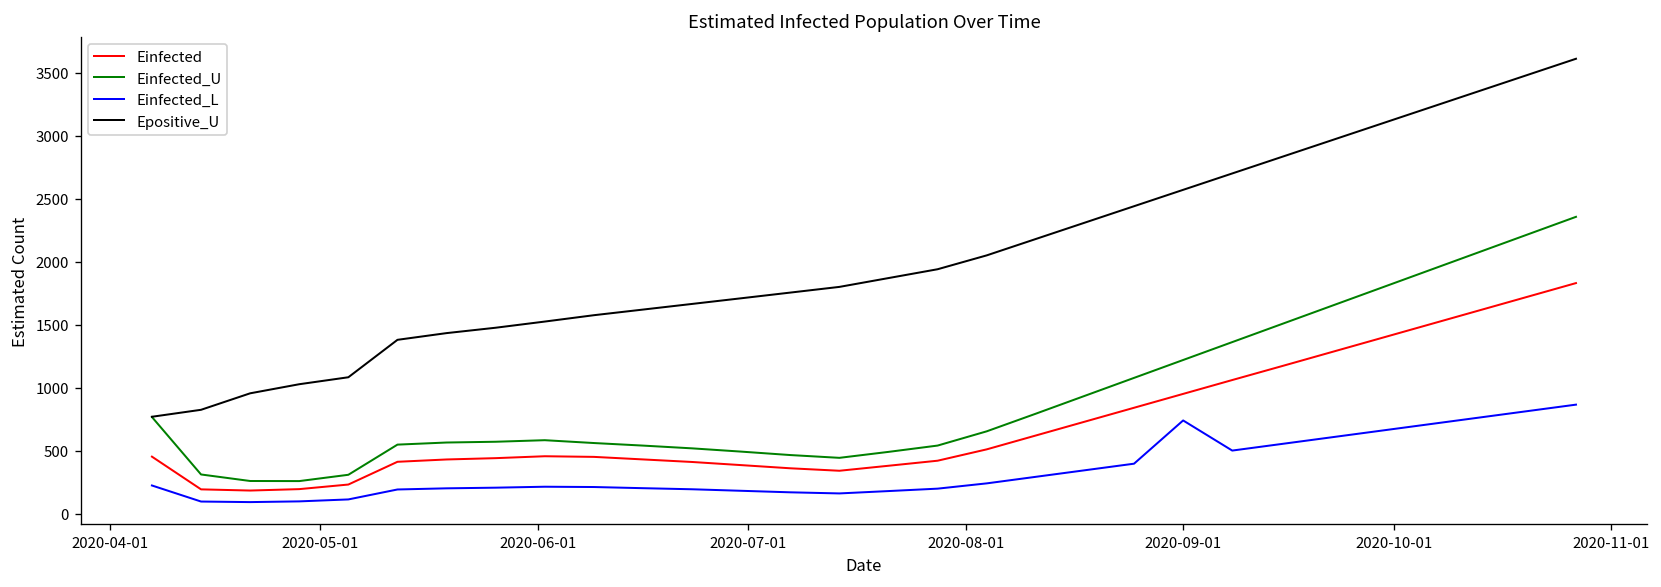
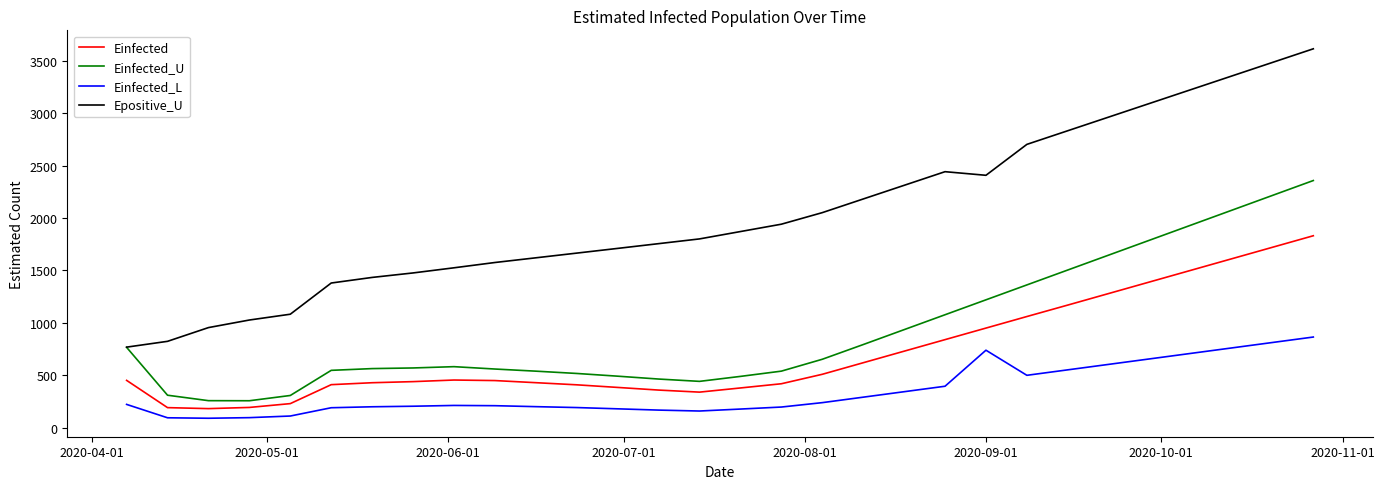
Epositive_U, 2020-09-01: 2570 -> 2410
